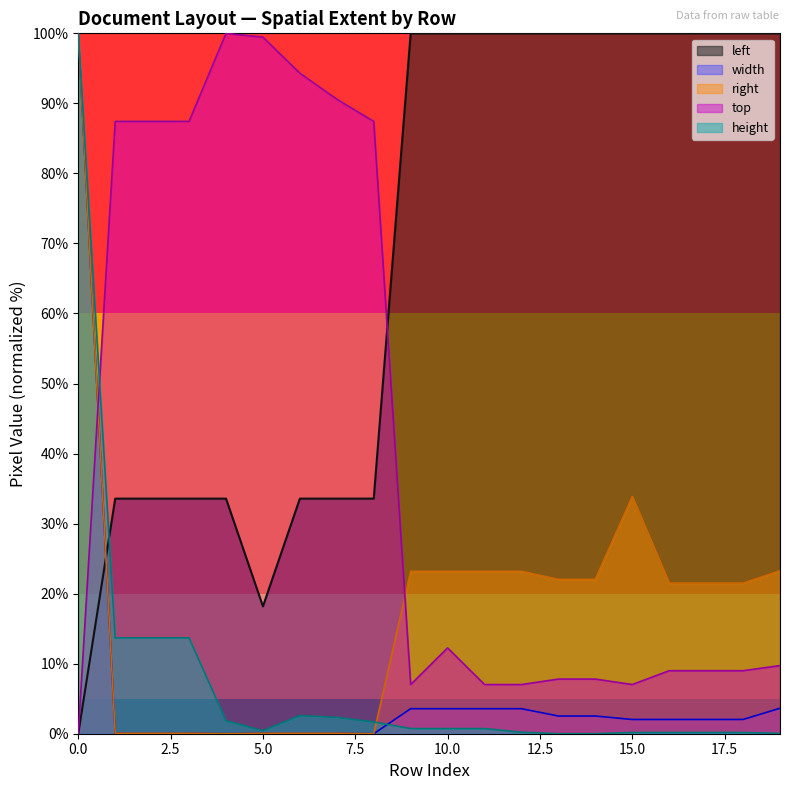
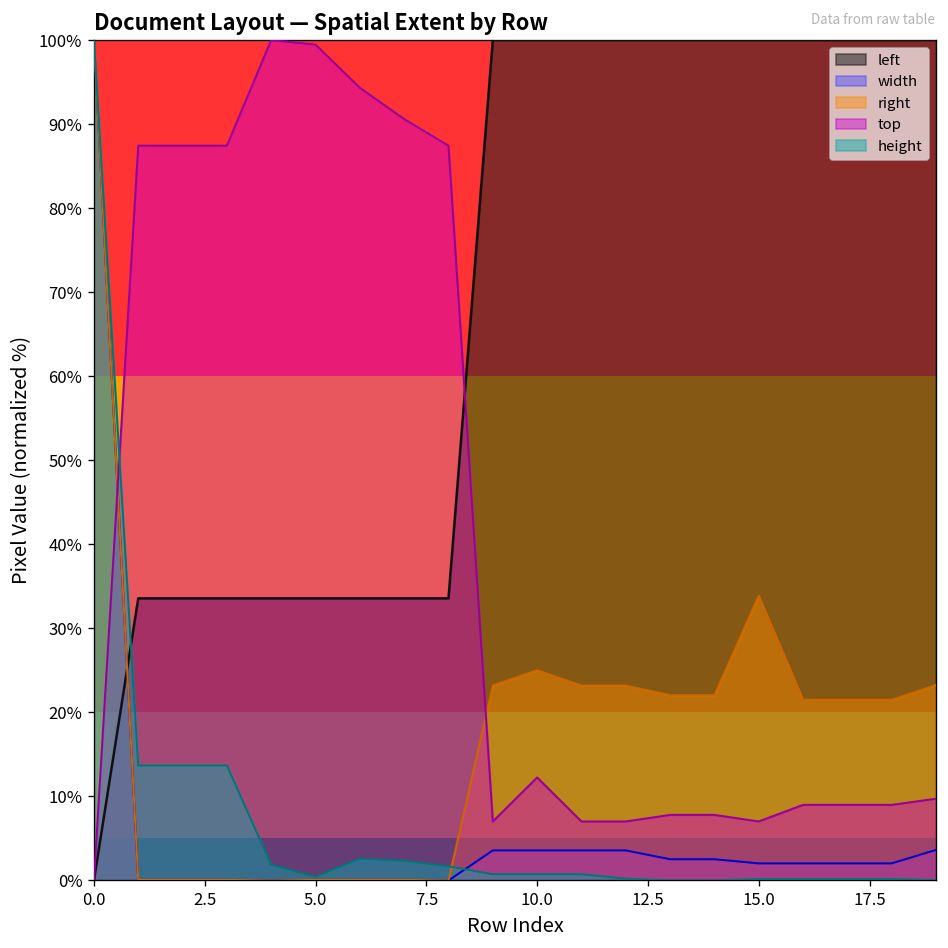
left, 5.0: 18% -> 34%
right, 10.0: 23% -> 25%
